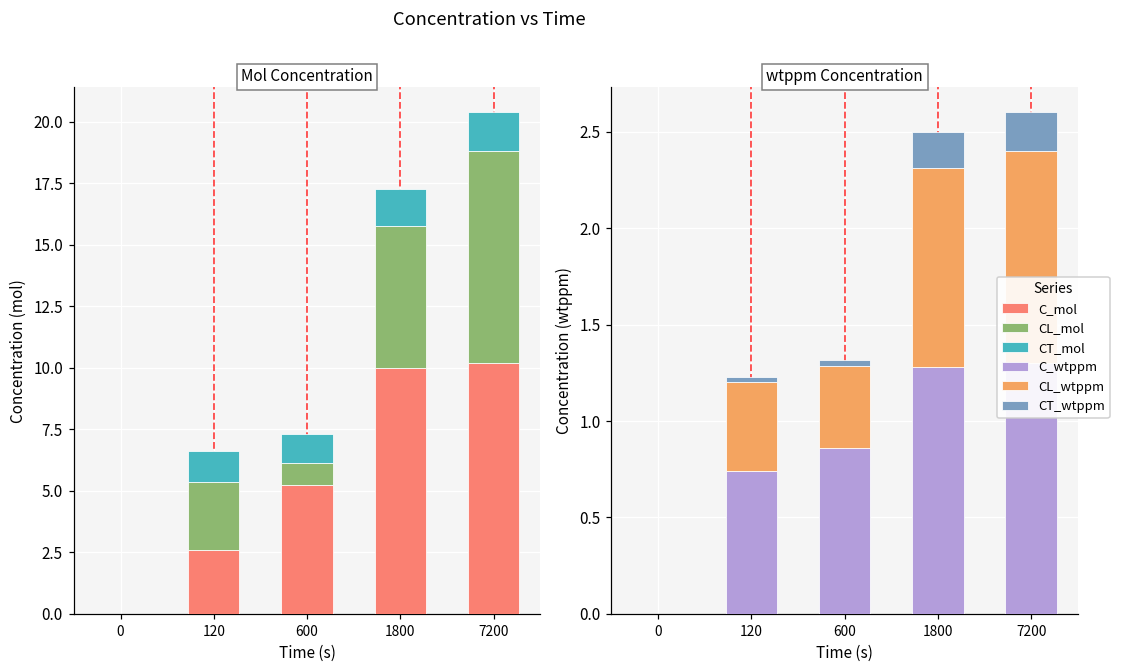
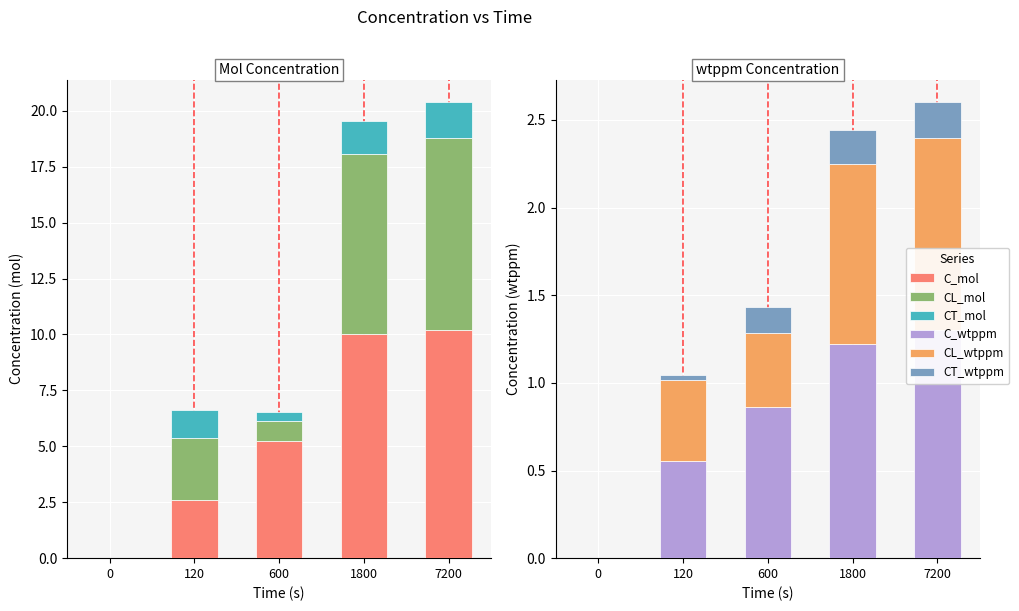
Mol Concentration, CT_mol, 600: 1.1 -> 0.4
Mol Concentration, CL_mol, 1800: 5.8 -> 8.1
wtppm Concentration, C_wtppm, 120: 0.74 -> 0.56
wtppm Concentration, CT_wtppm, 600: 0.03 -> 0.15
wtppm Concentration, C_wtppm, 1800: 1.28 -> 1.22
